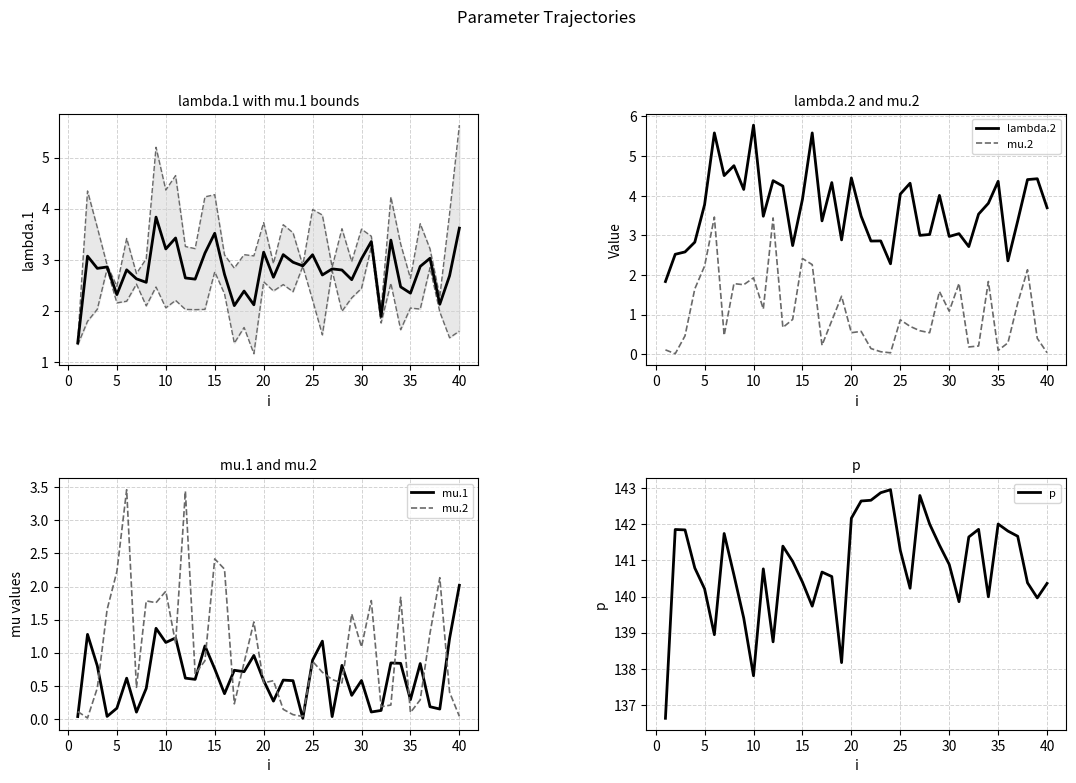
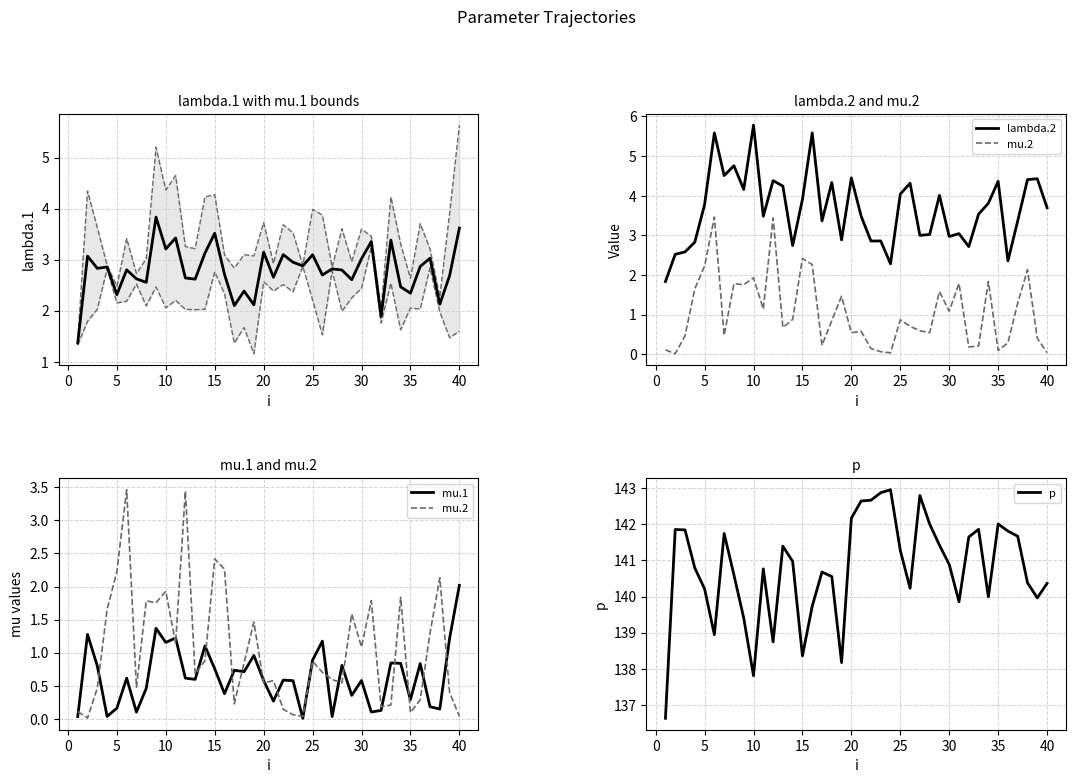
p, 15: 140.4 -> 138.4
